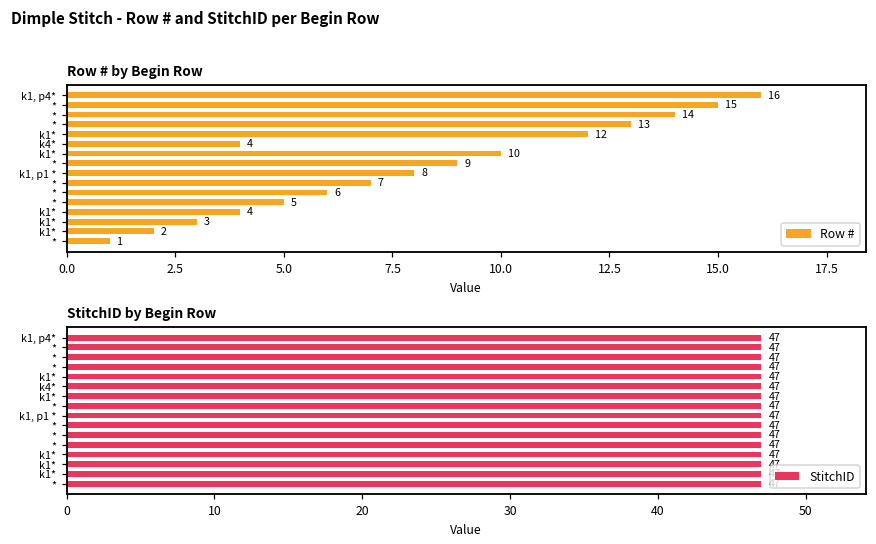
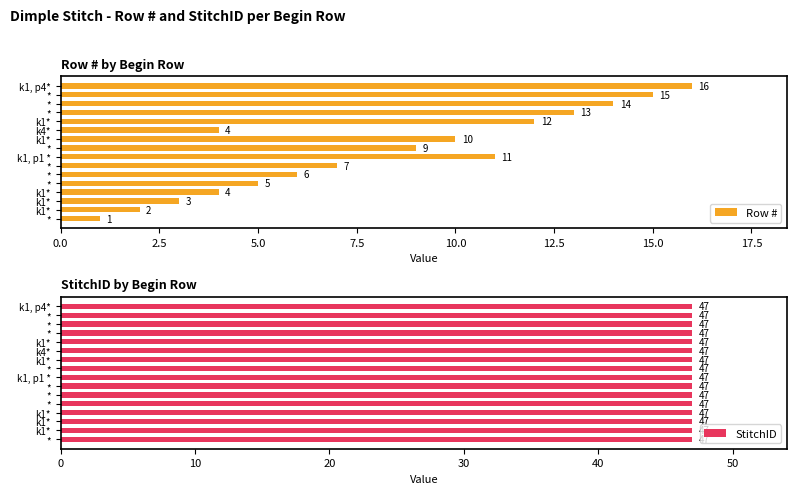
Row # by Begin Row, k1, p1 *: 8 -> 11
